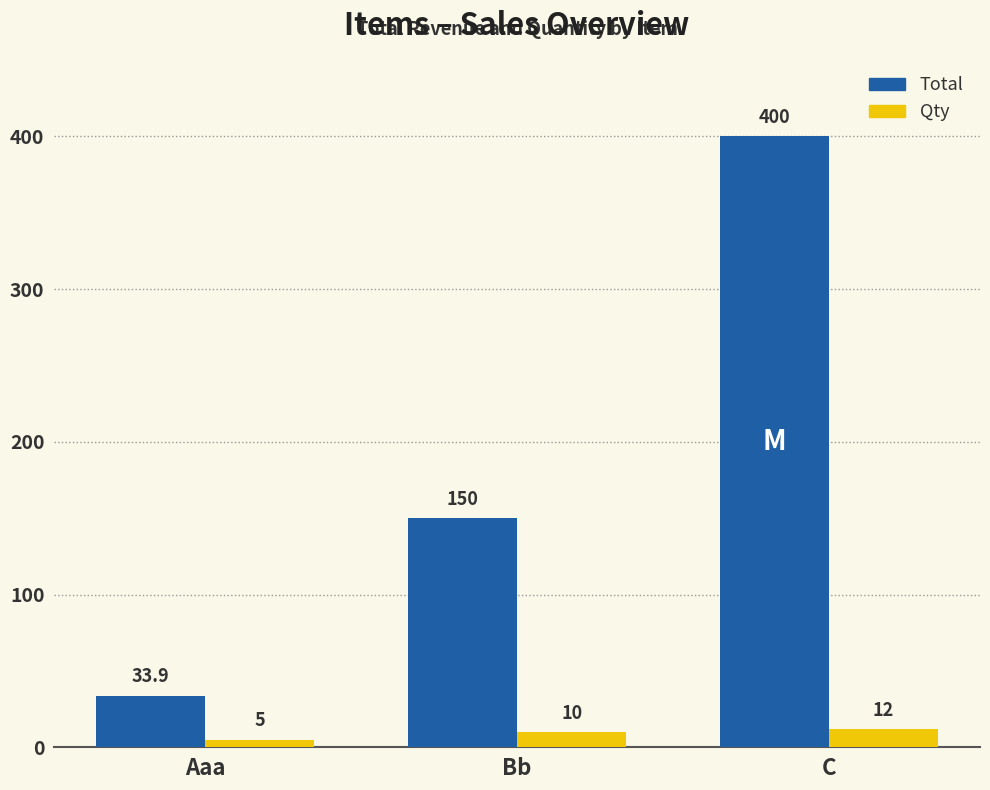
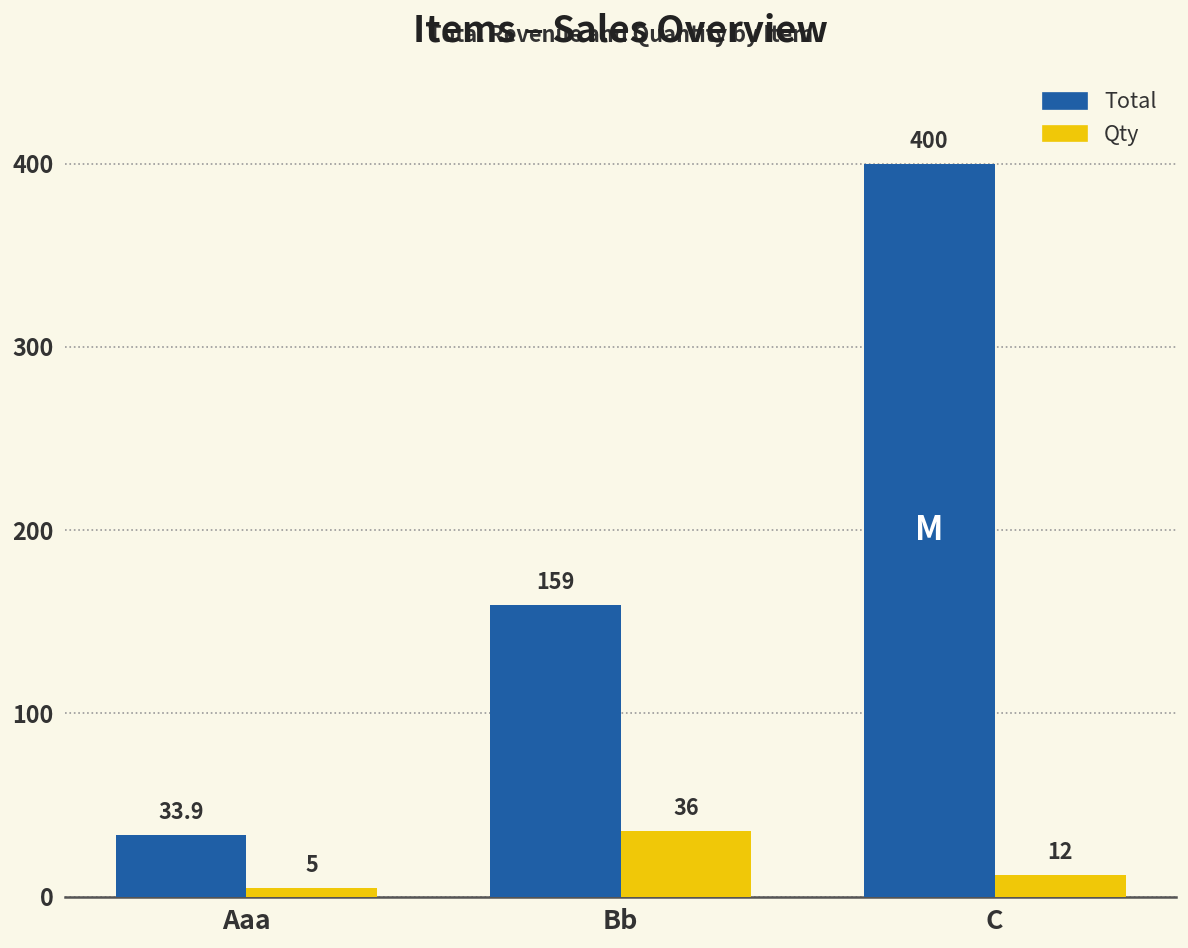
Total, Bb: 150 -> 159
Qty, Bb: 10 -> 36
